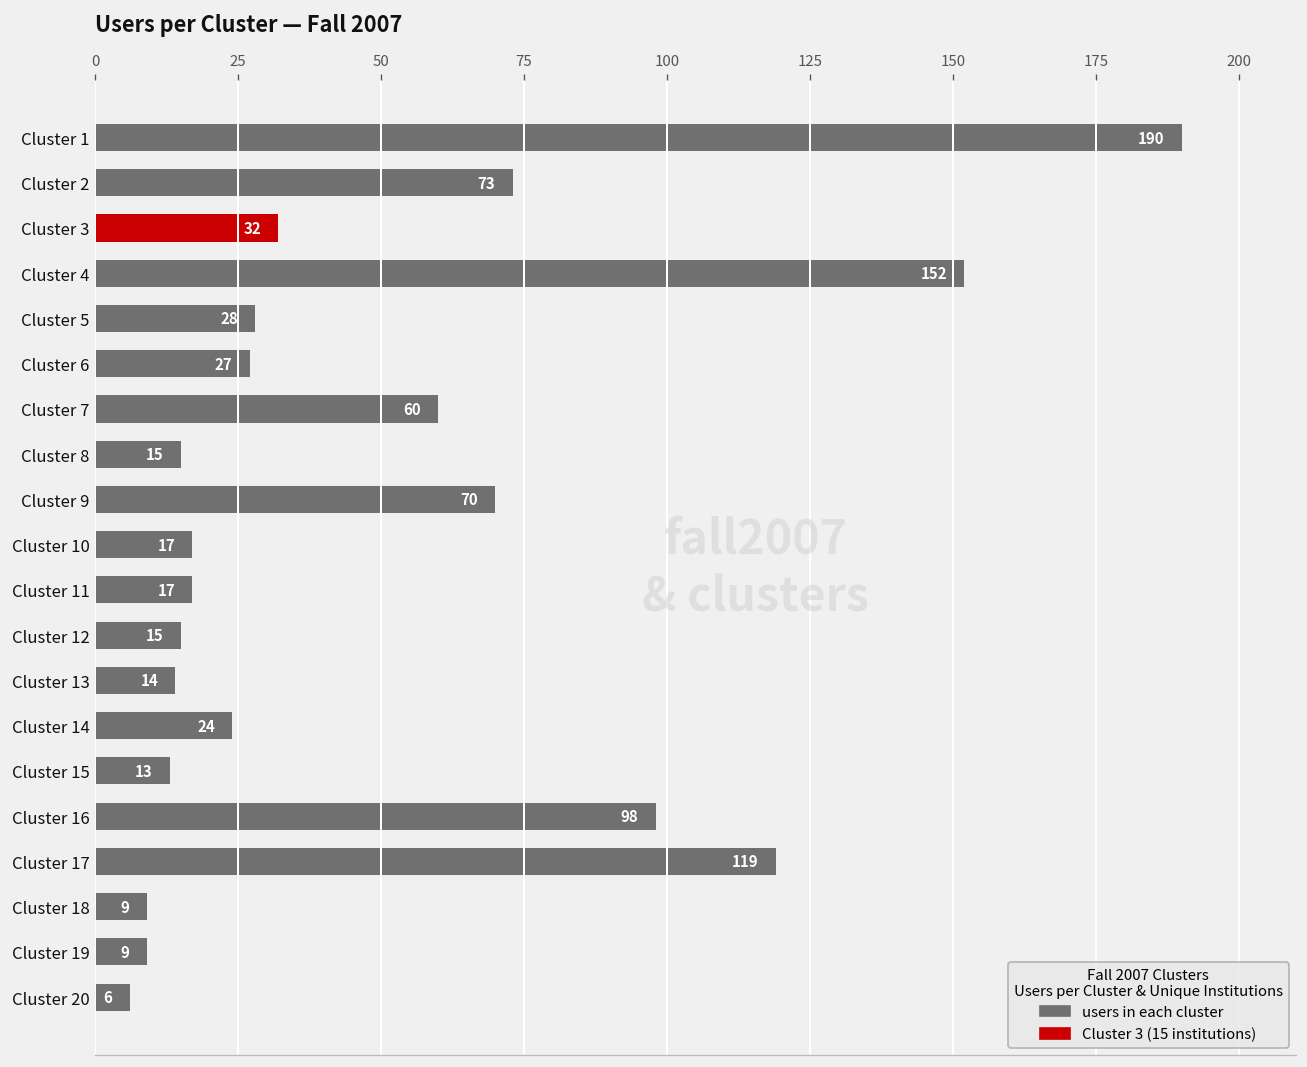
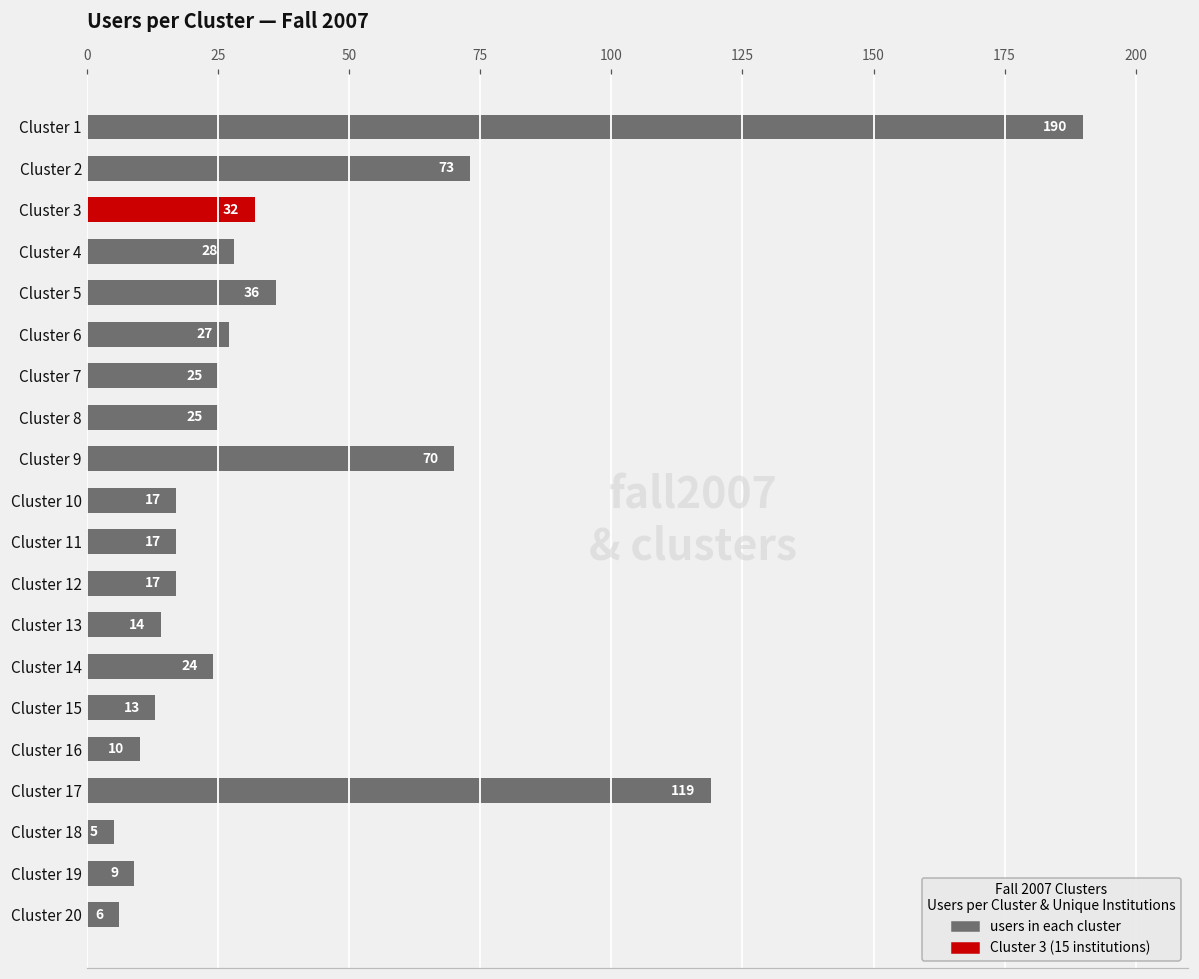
Cluster 4: 152 -> 28
Cluster 5: 28 -> 36
Cluster 7: 60 -> 25
Cluster 8: 15 -> 25
Cluster 12: 15 -> 17
Cluster 16: 98 -> 10
Cluster 18: 9 -> 5
